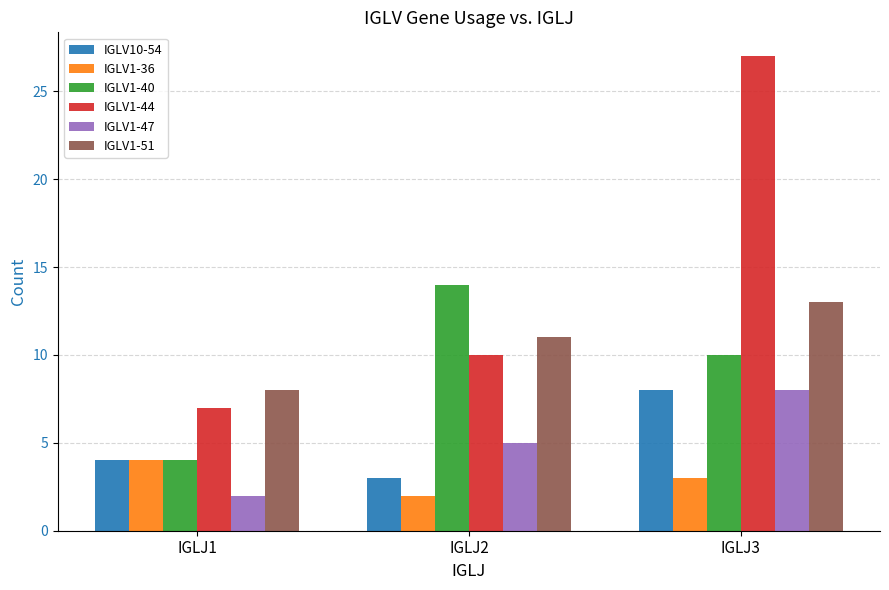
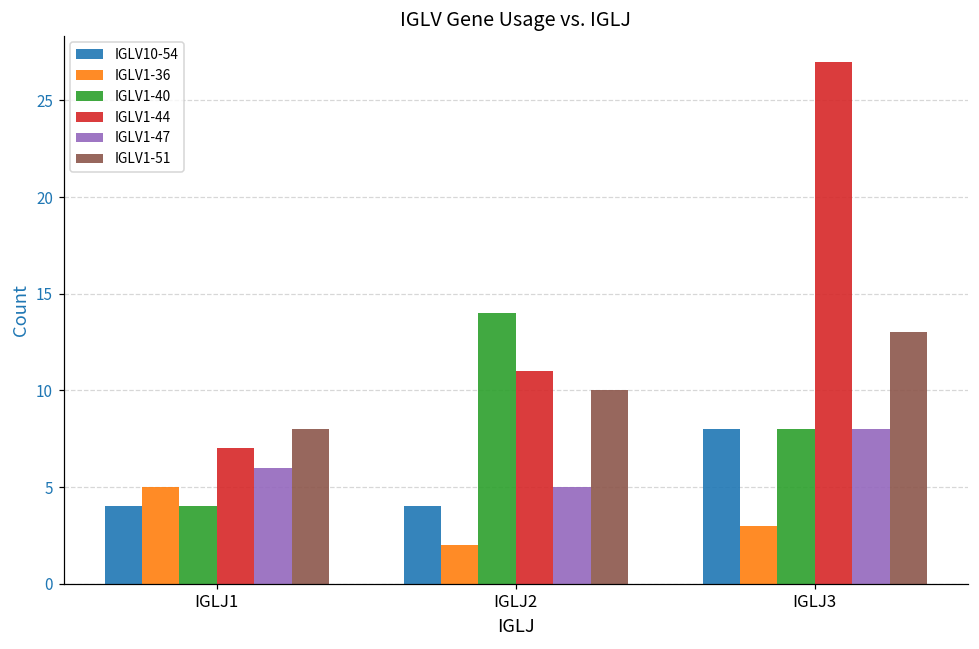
IGLV1-36, IGLJ1: 4 -> 5
IGLV1-47, IGLJ1: 2 -> 6
IGLV10-54, IGLJ2: 3 -> 4
IGLV1-44, IGLJ2: 10 -> 11
IGLV1-51, IGLJ2: 11 -> 10
IGLV1-40, IGLJ3: 10 -> 8
